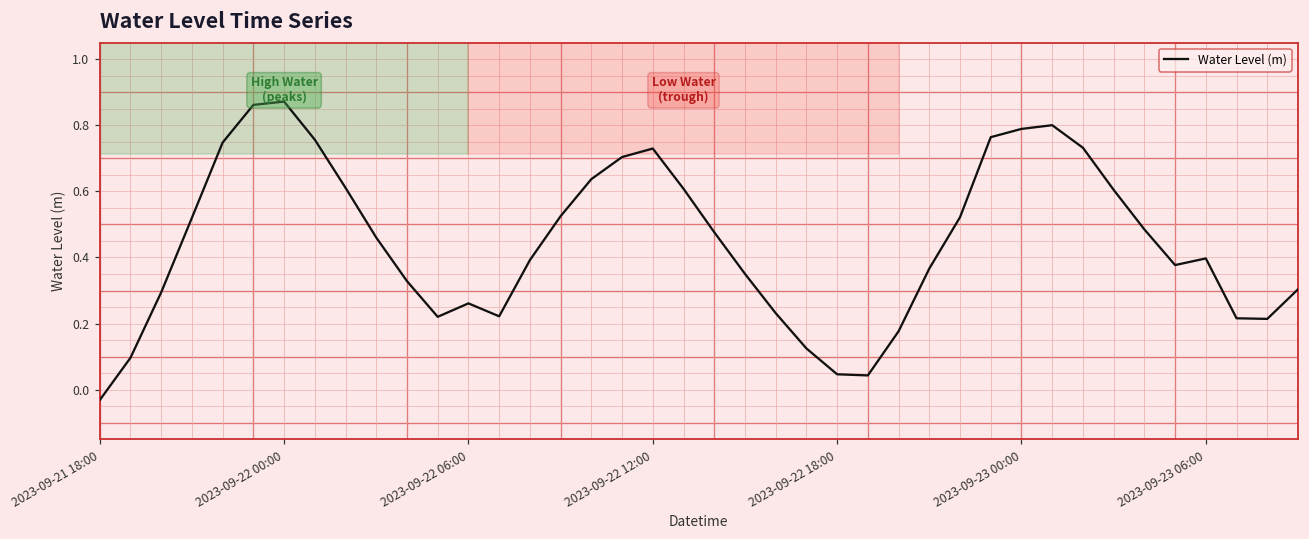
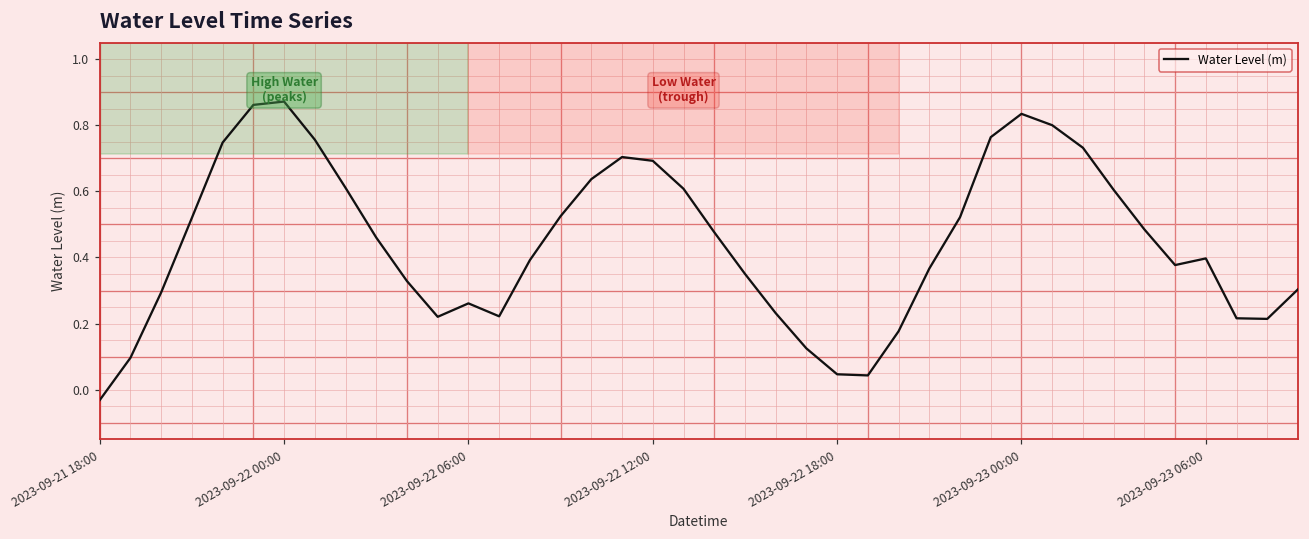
2023-09-22 12:00: 0.73 -> 0.69
2023-09-23 00:00: 0.79 -> 0.83
